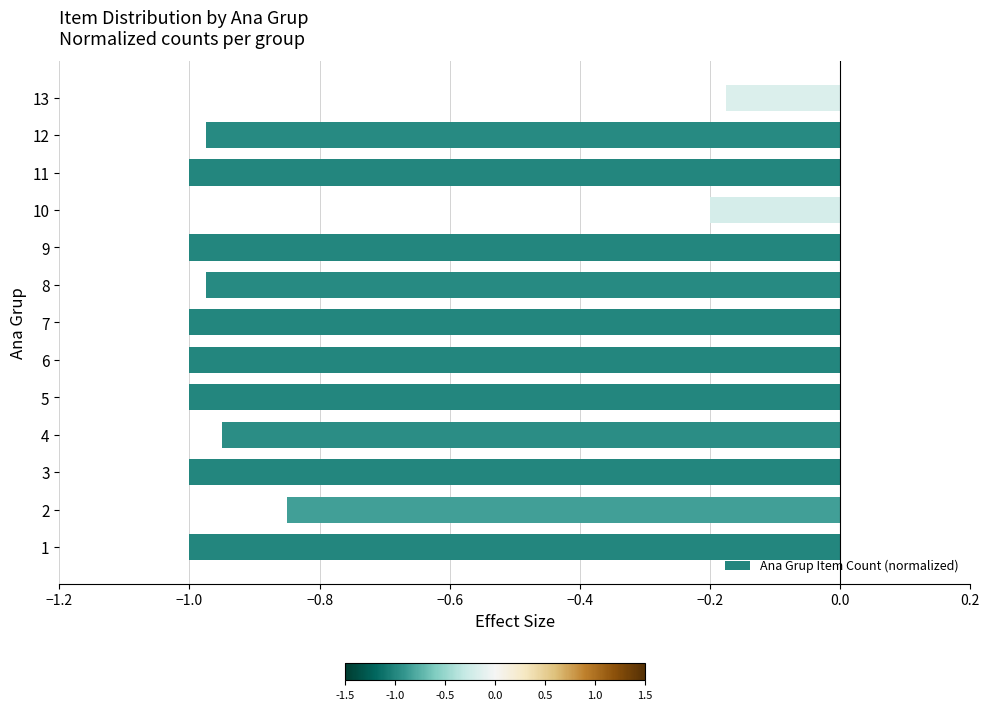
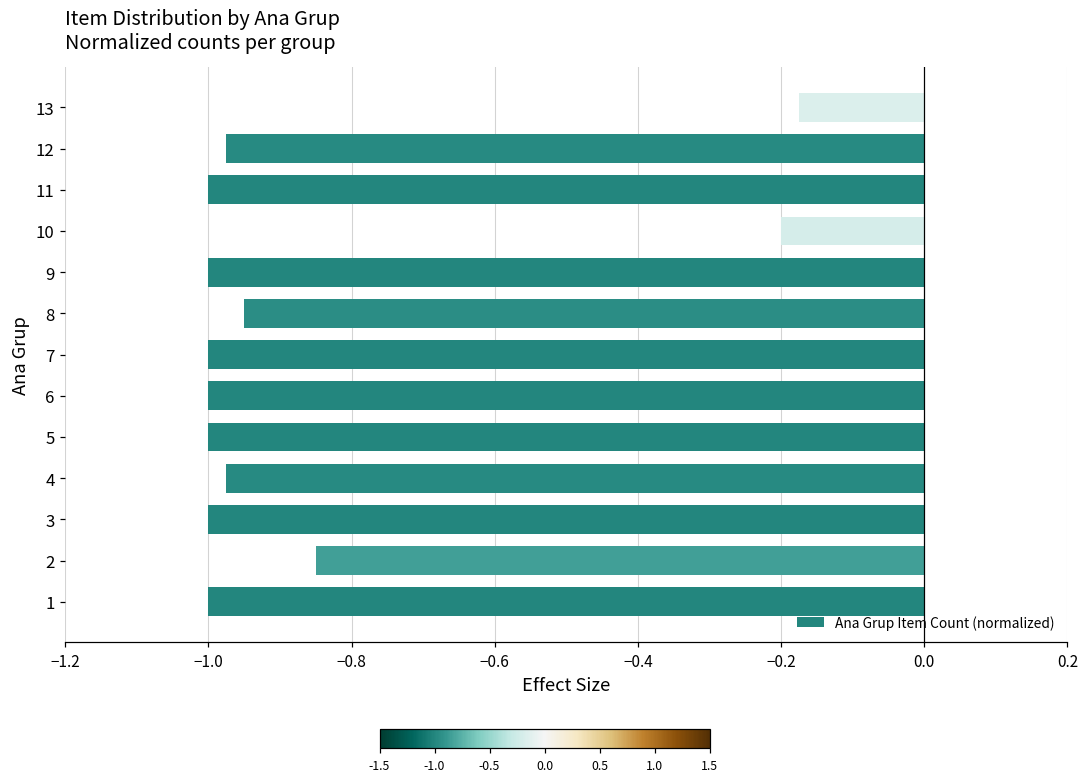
8: -0.98 -> -0.95
4: -0.95 -> -0.98
